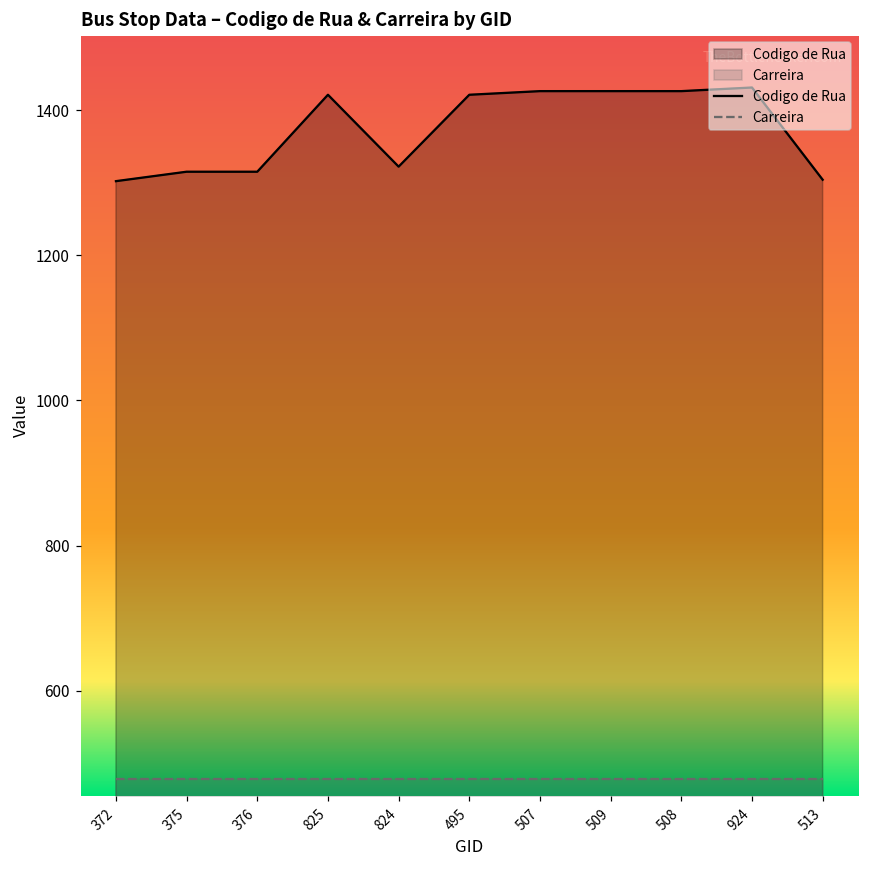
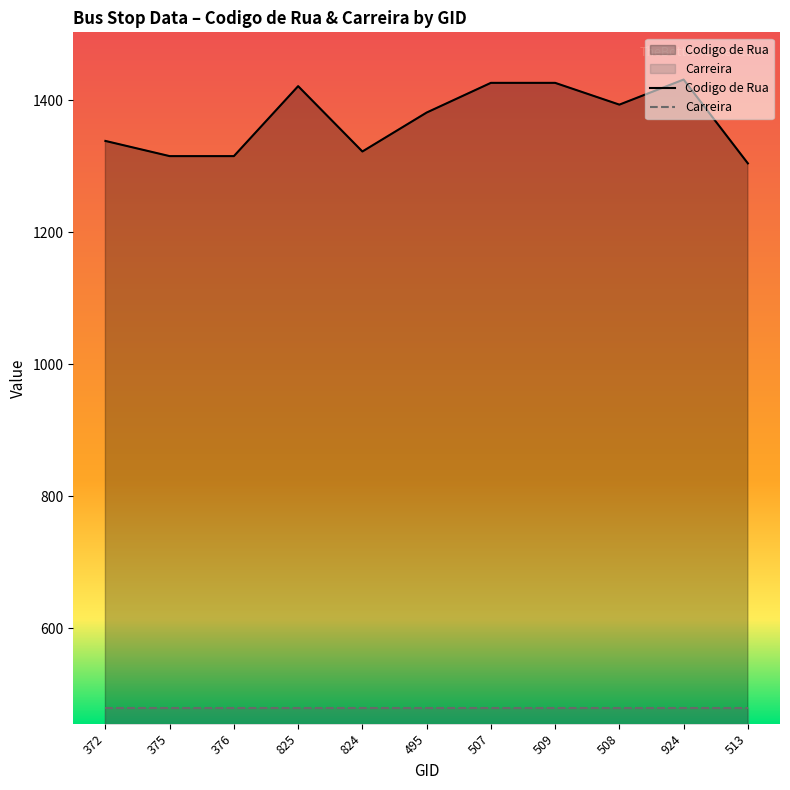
Codigo de Rua, 372: 1300 -> 1340
Codigo de Rua, 495: 1420 -> 1380
Codigo de Rua, 508: 1430 -> 1390
